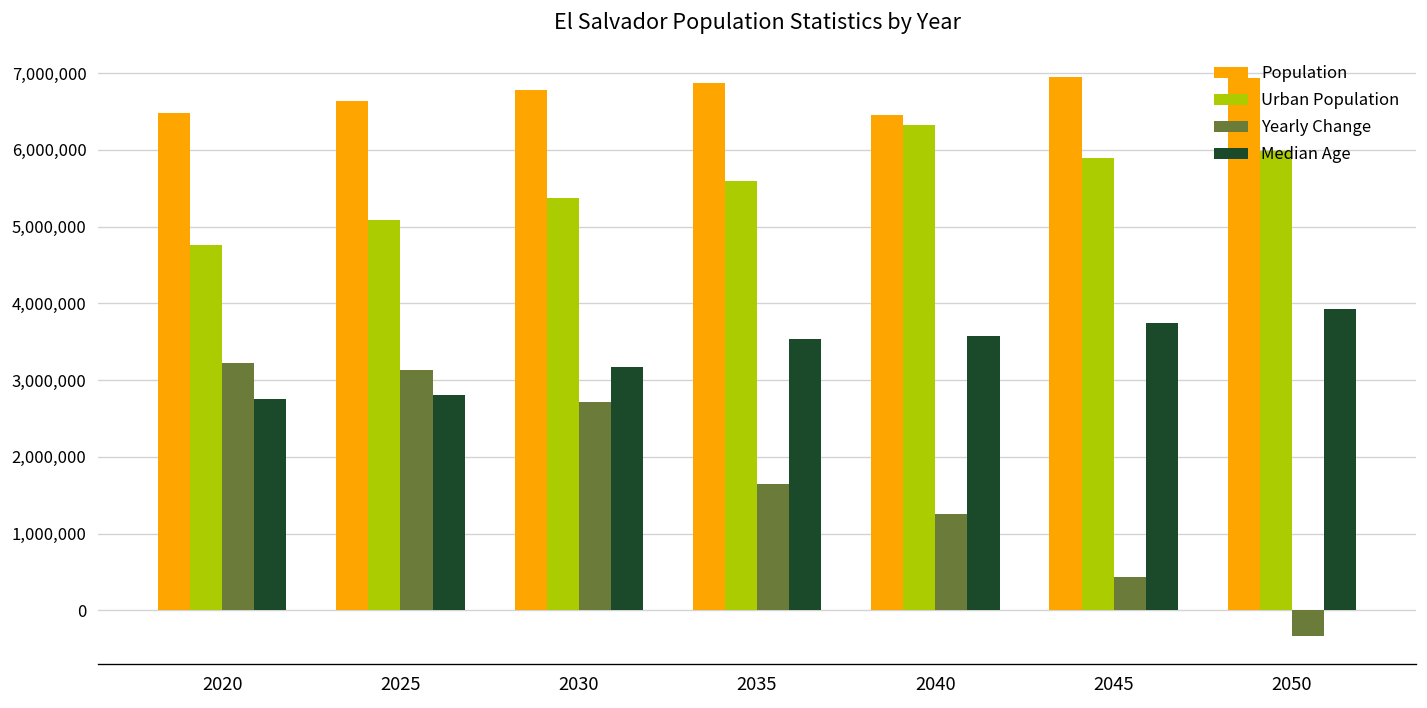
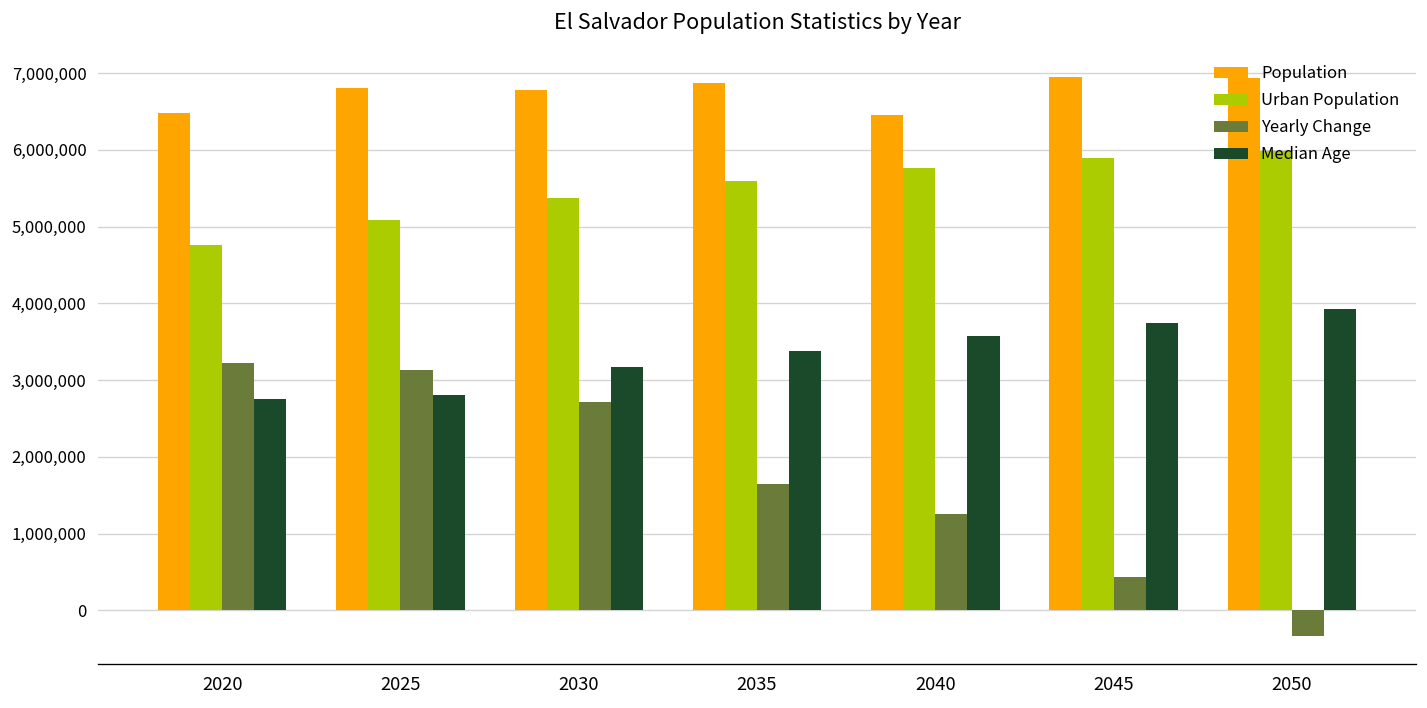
Population, 2025: 6,600,000 -> 6,800,000
Median Age, 2035: 3,500,000 -> 3,400,000
Urban Population, 2040: 6,300,000 -> 5,800,000
